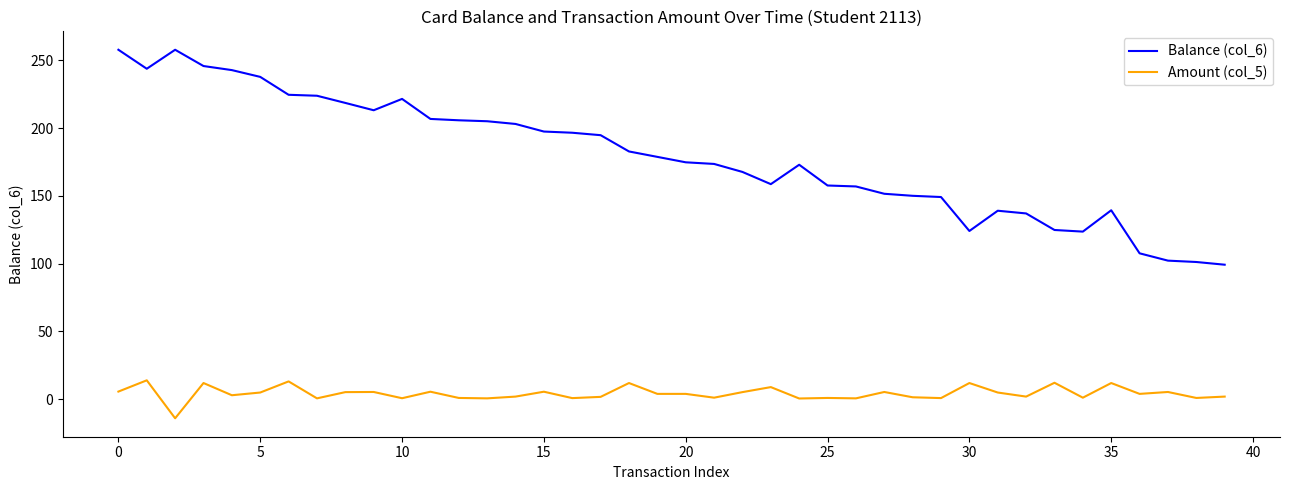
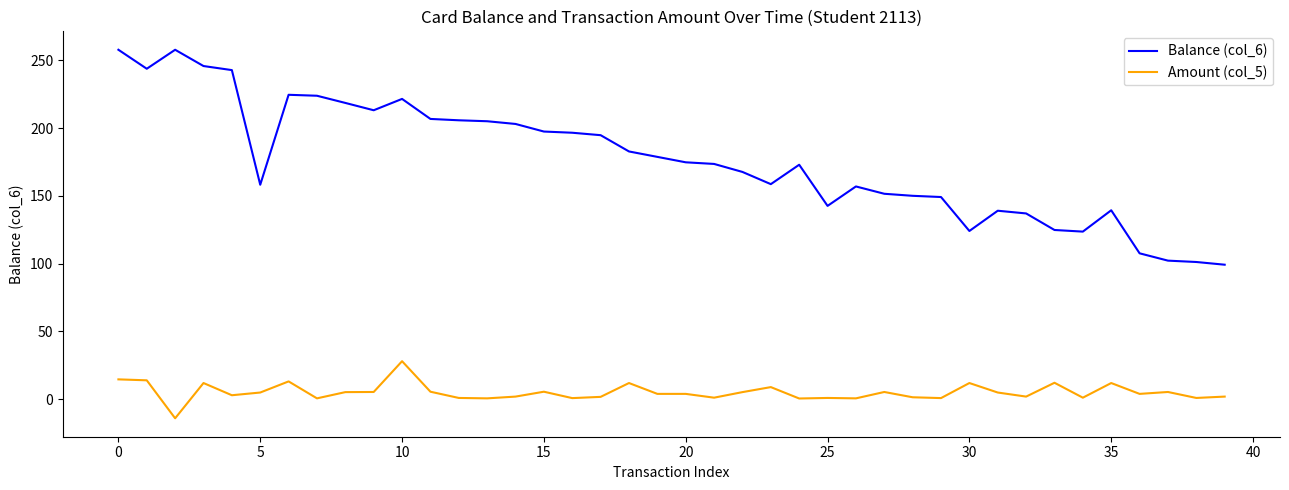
Amount (col_5), 0: 6 -> 15
Balance (col_6), 5: 238 -> 158
Amount (col_5), 10: 1 -> 28
Balance (col_6), 25: 158 -> 143
